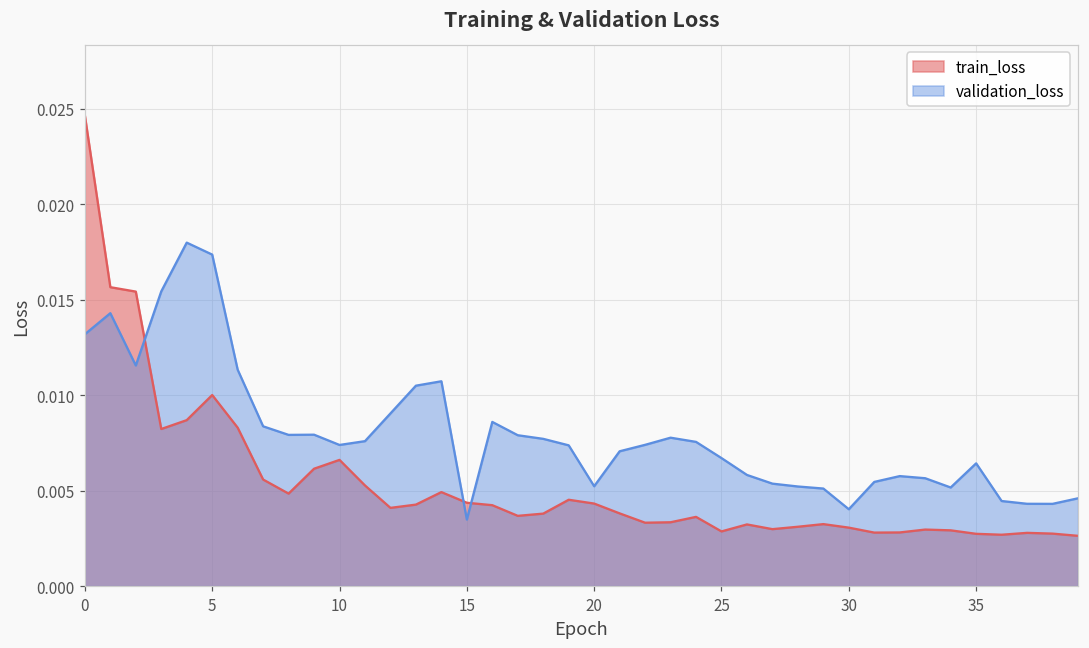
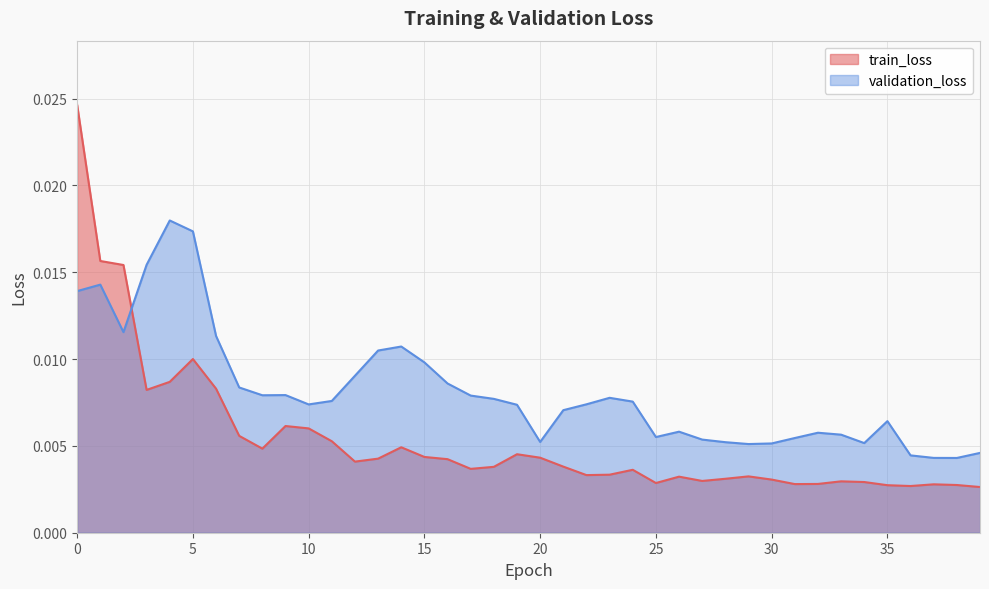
validation_loss, 0: 0.0132 -> 0.0139
train_loss, 10: 0.0066 -> 0.0060
validation_loss, 15: 0.0035 -> 0.0098
validation_loss, 25: 0.0067 -> 0.0055
validation_loss, 30: 0.0040 -> 0.0051
